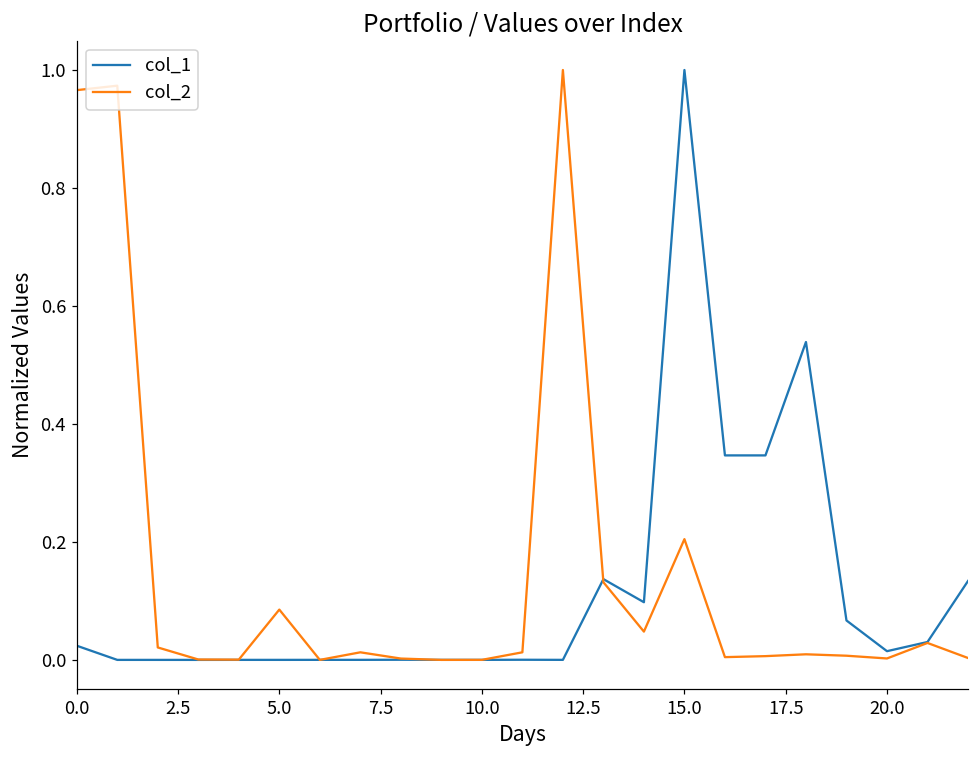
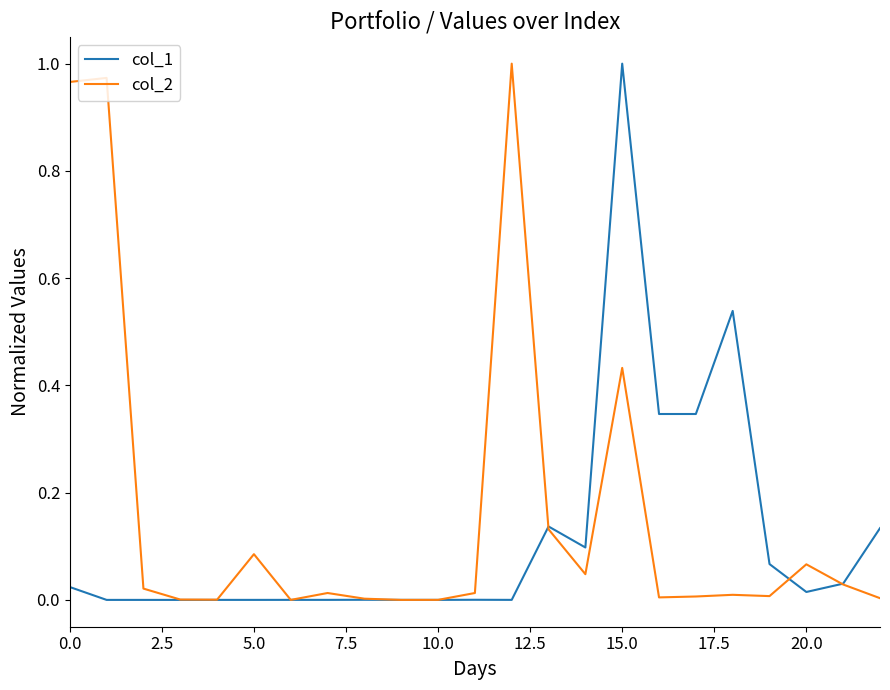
col_2, 15.0: 0.20 -> 0.43
col_2, 20.0: 0.00 -> 0.07
